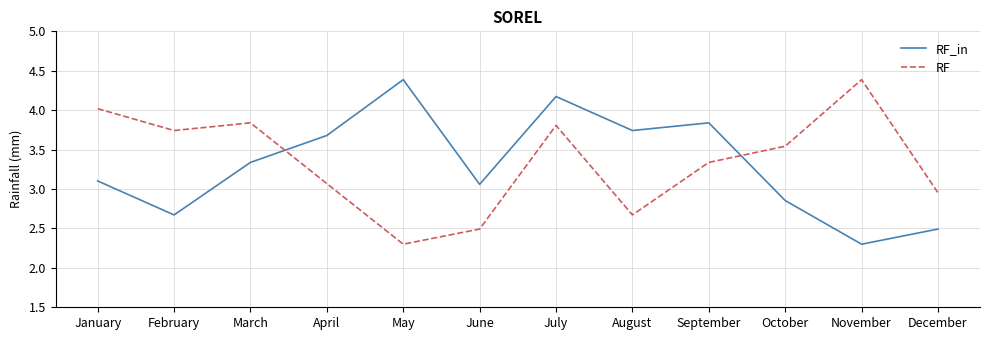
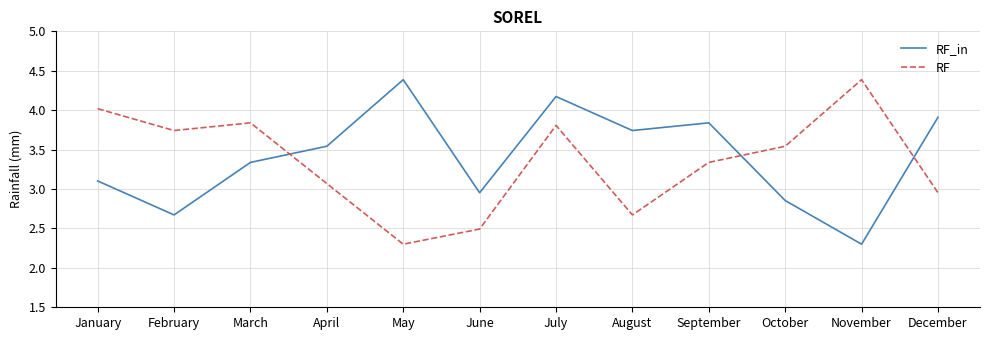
RF_in, April: 3.7 -> 3.5
RF_in, June: 3.1 -> 3.0
RF_in, December: 2.5 -> 3.9
